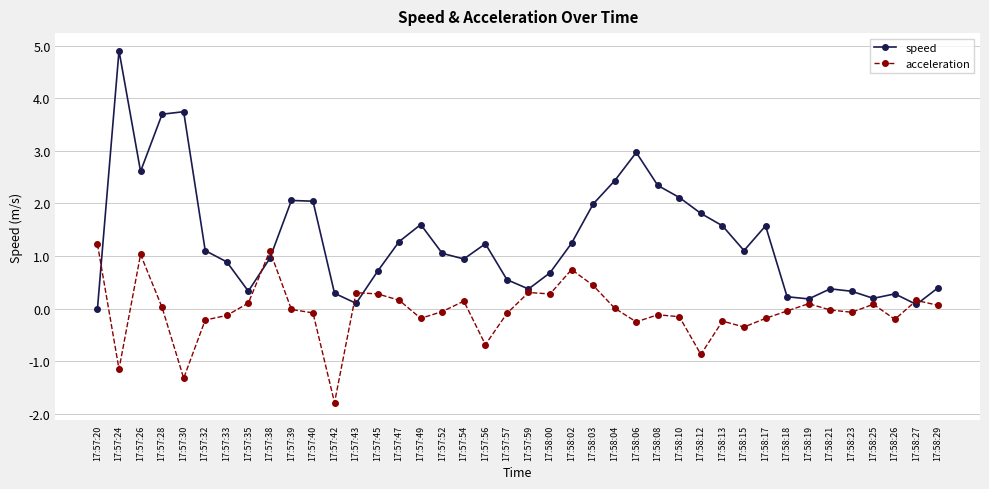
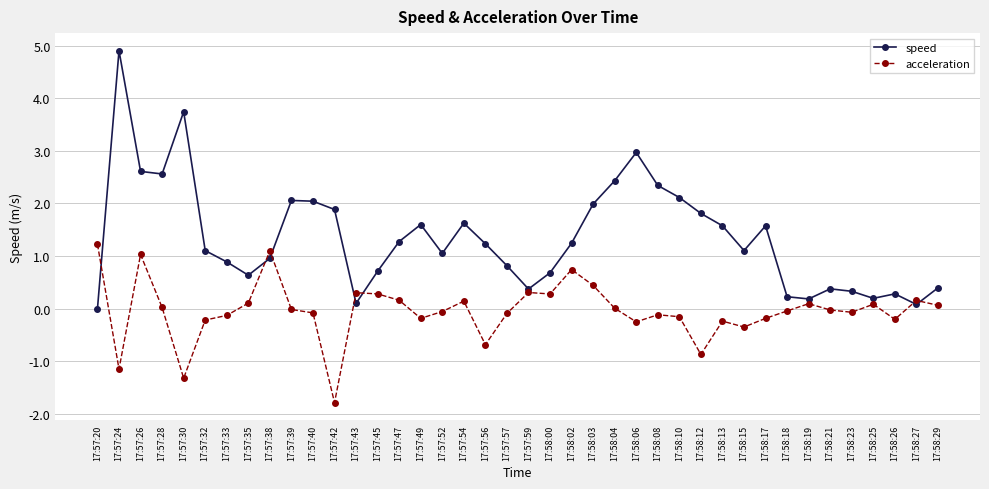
speed, 17:57:28: 3.7 -> 2.6
speed, 17:57:35: 0.3 -> 0.6
speed, 17:57:42: 0.3 -> 1.9
speed, 17:57:54: 0.9 -> 1.6
speed, 17:57:57: 0.6 -> 0.8
